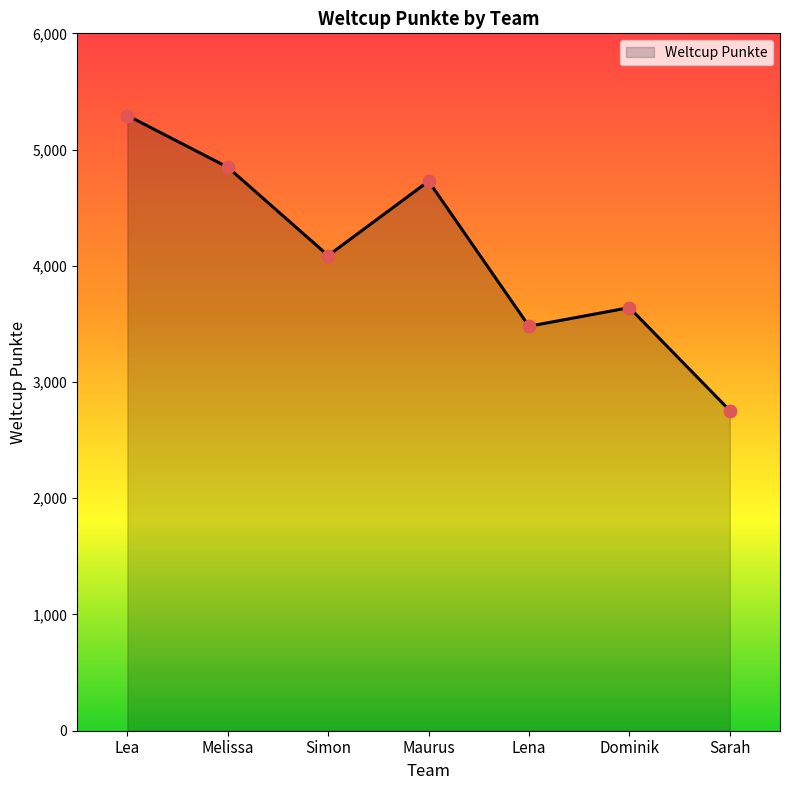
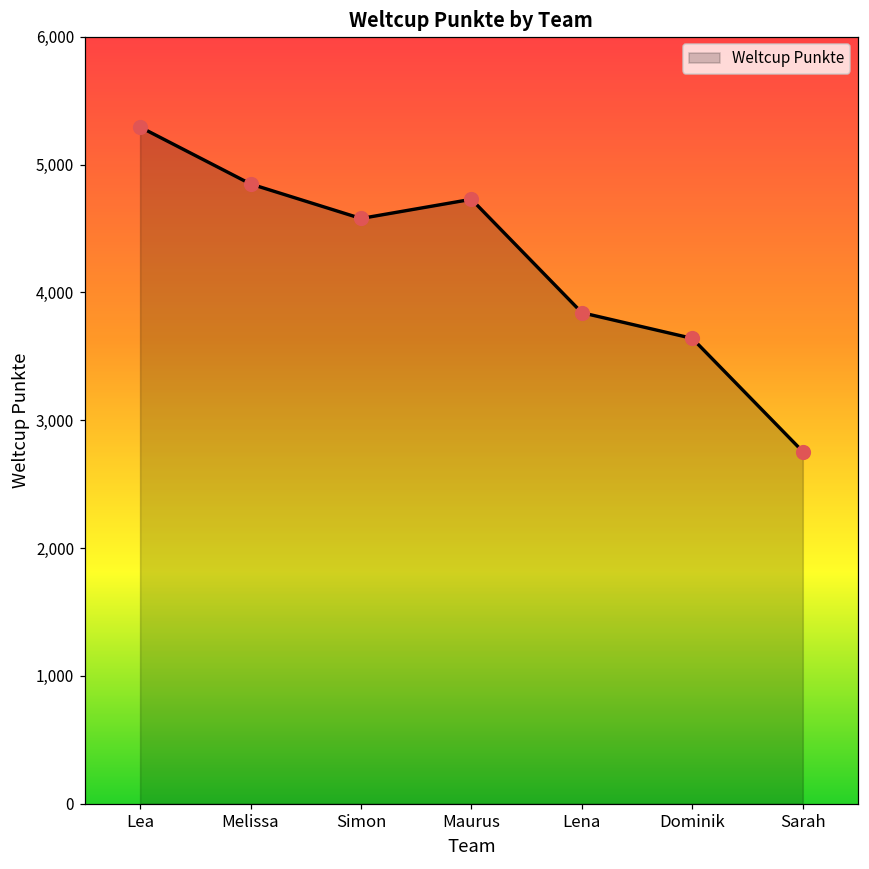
Simon: 4,090 -> 4,580
Lena: 3,480 -> 3,840
